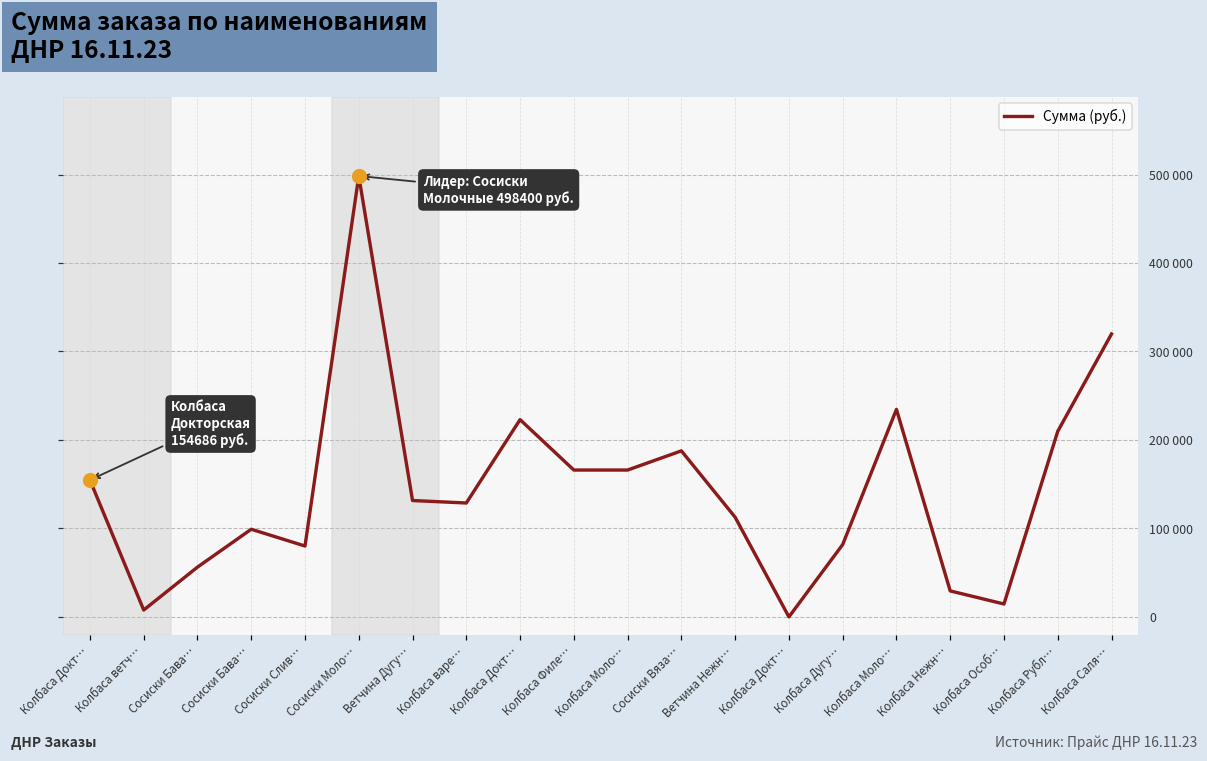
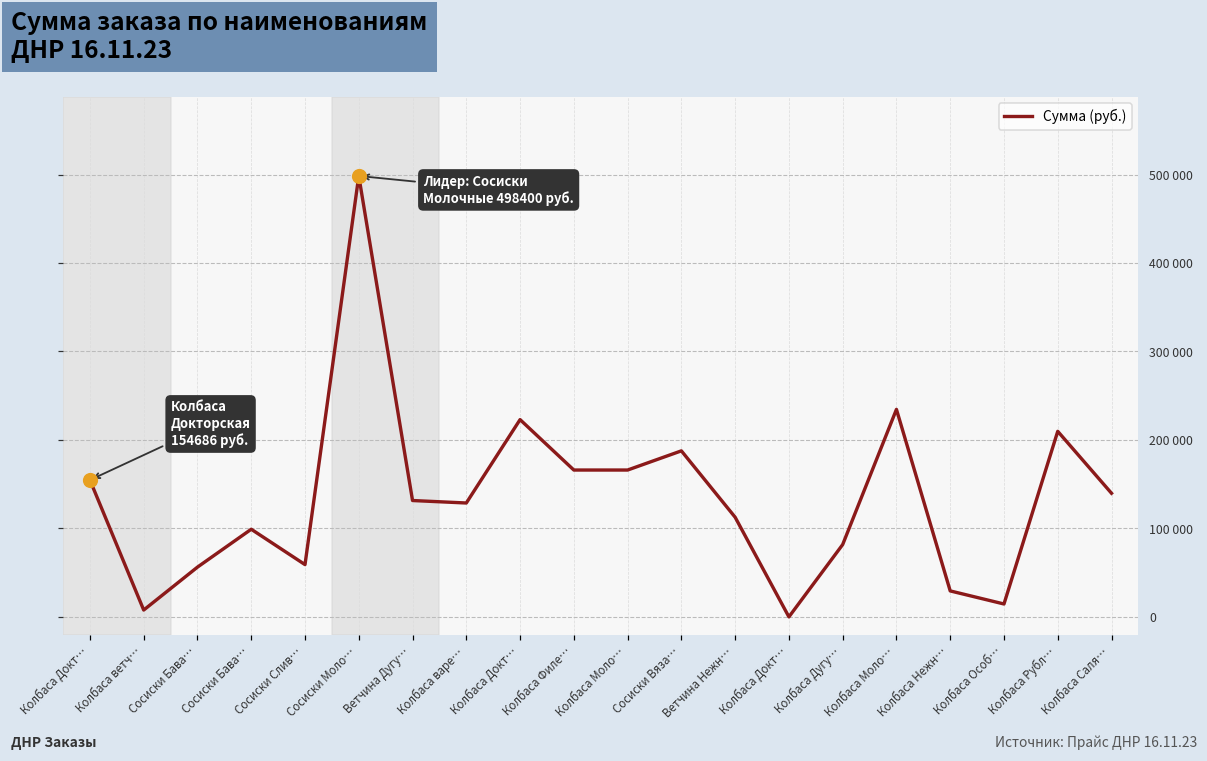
Сумма (руб.), Сосиски Слив…: 80000 -> 60000
Сумма (руб.), Колбаса Саля…: 320000 -> 140000
